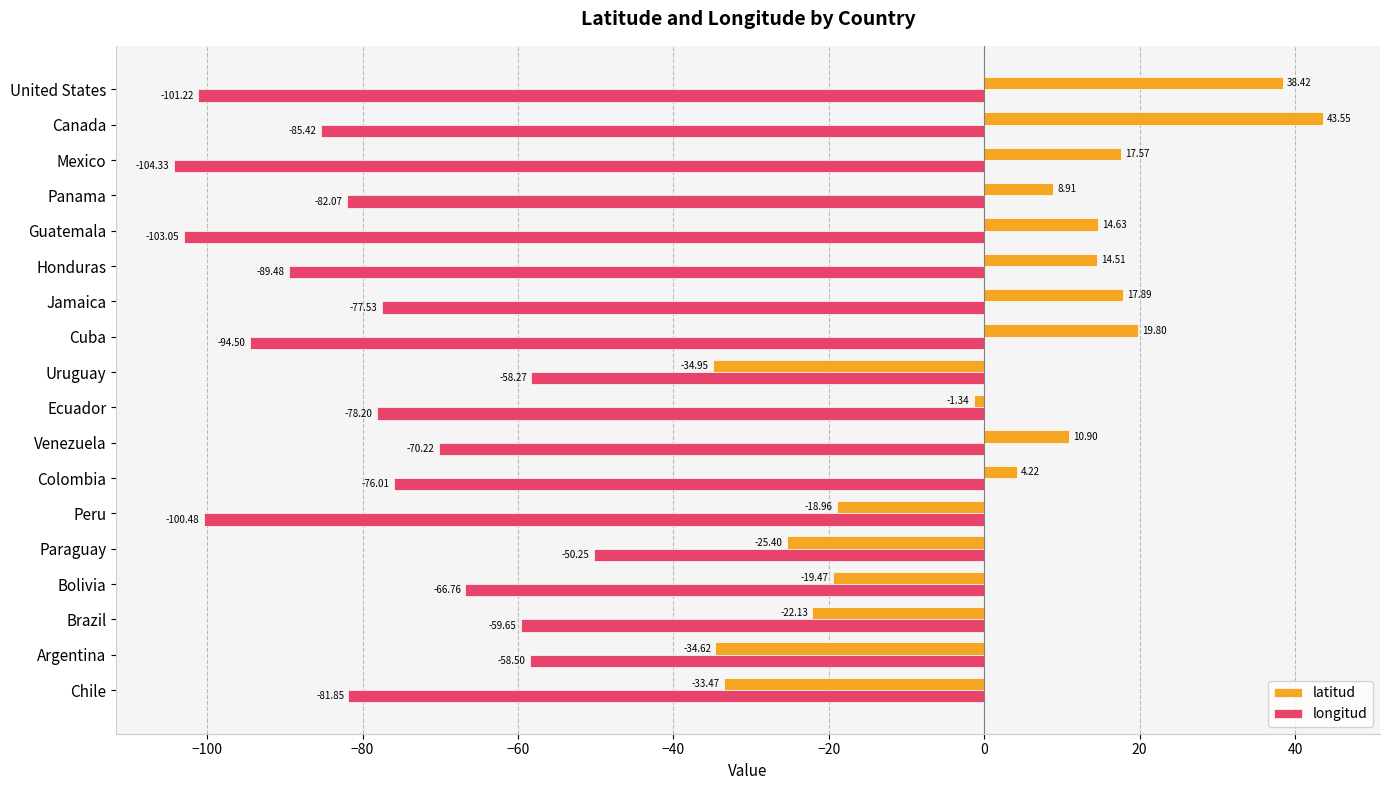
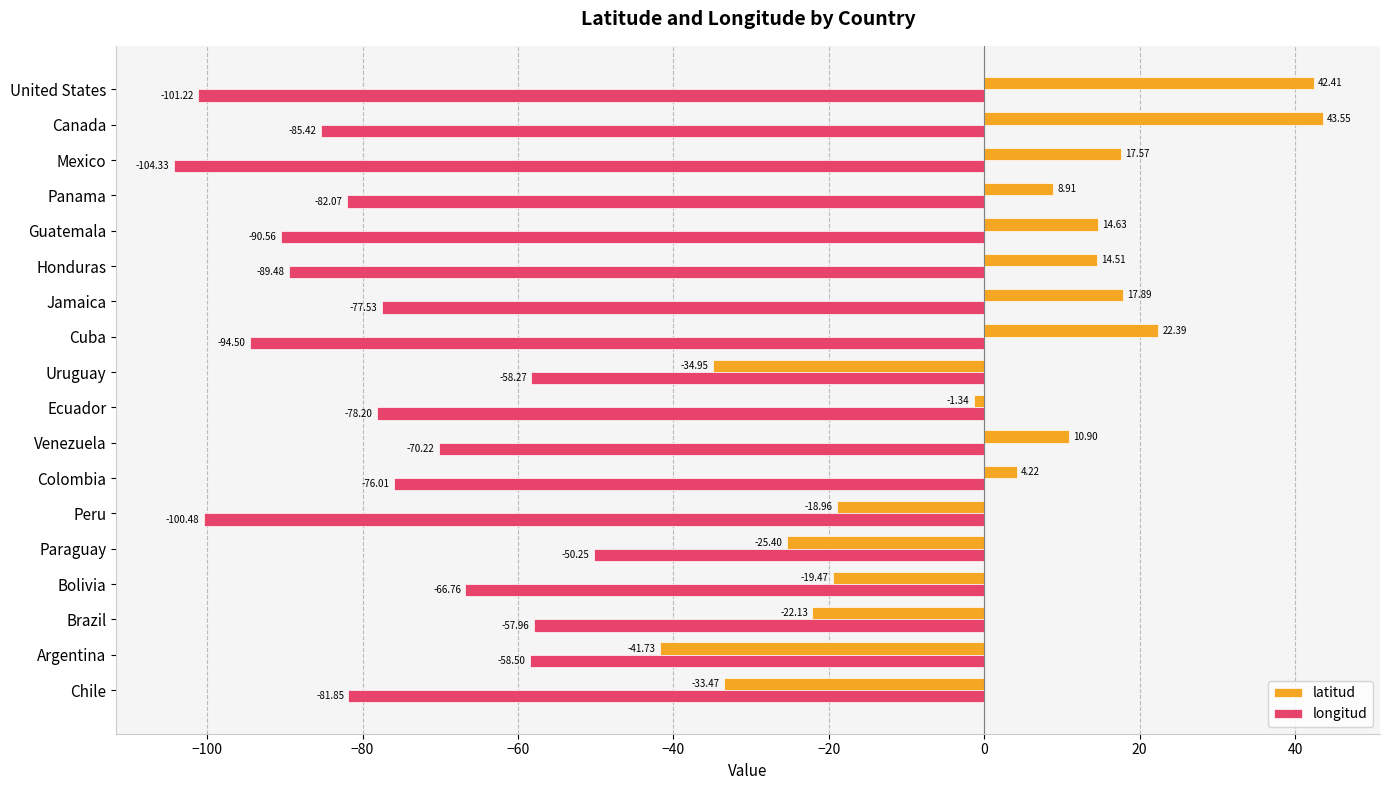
latitud, United States: 38.42 -> 42.41
longitud, Guatemala: -103.05 -> -90.56
latitud, Cuba: 19.80 -> 22.39
longitud, Brazil: -59.65 -> -57.96
latitud, Argentina: -34.62 -> -41.73
